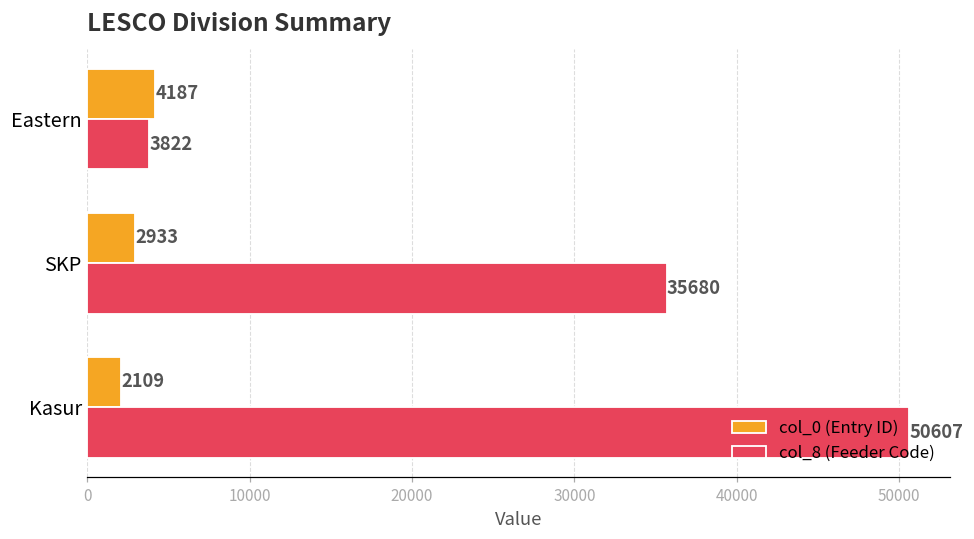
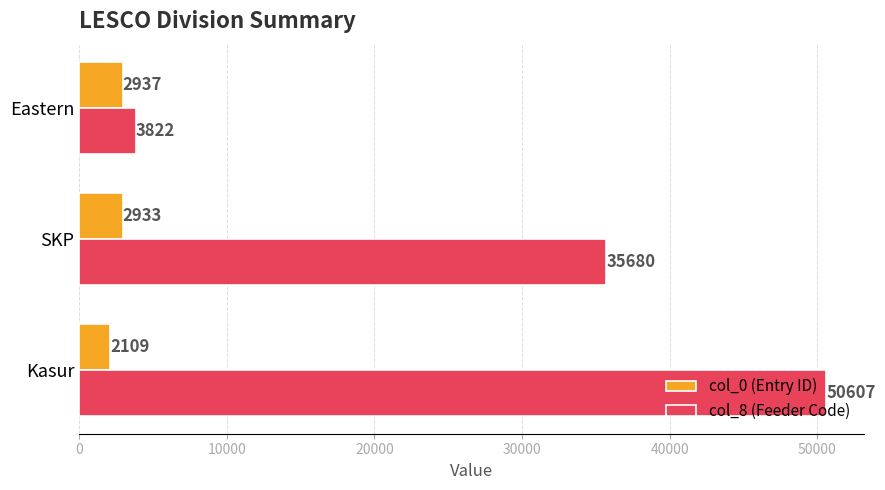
col_0 (Entry ID), Eastern: 4187 -> 2937
